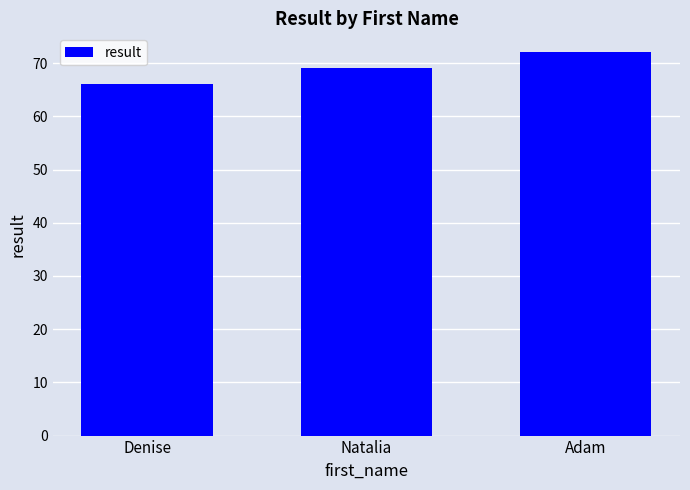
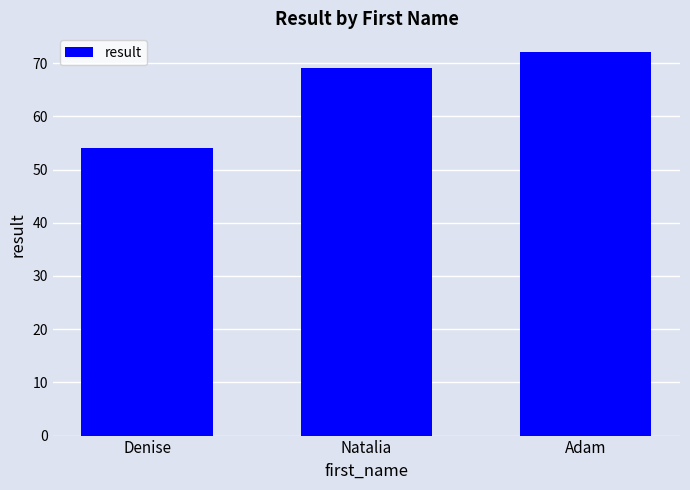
Denise: 66 -> 54
